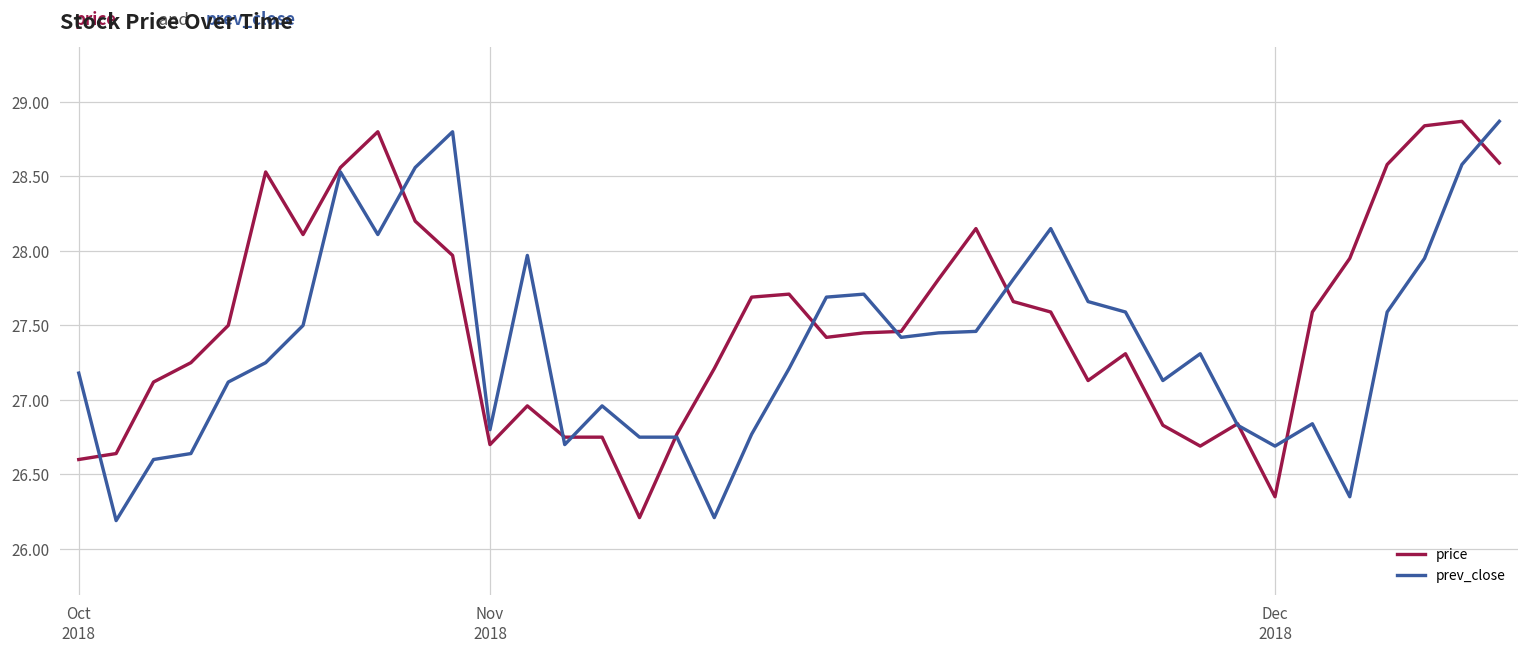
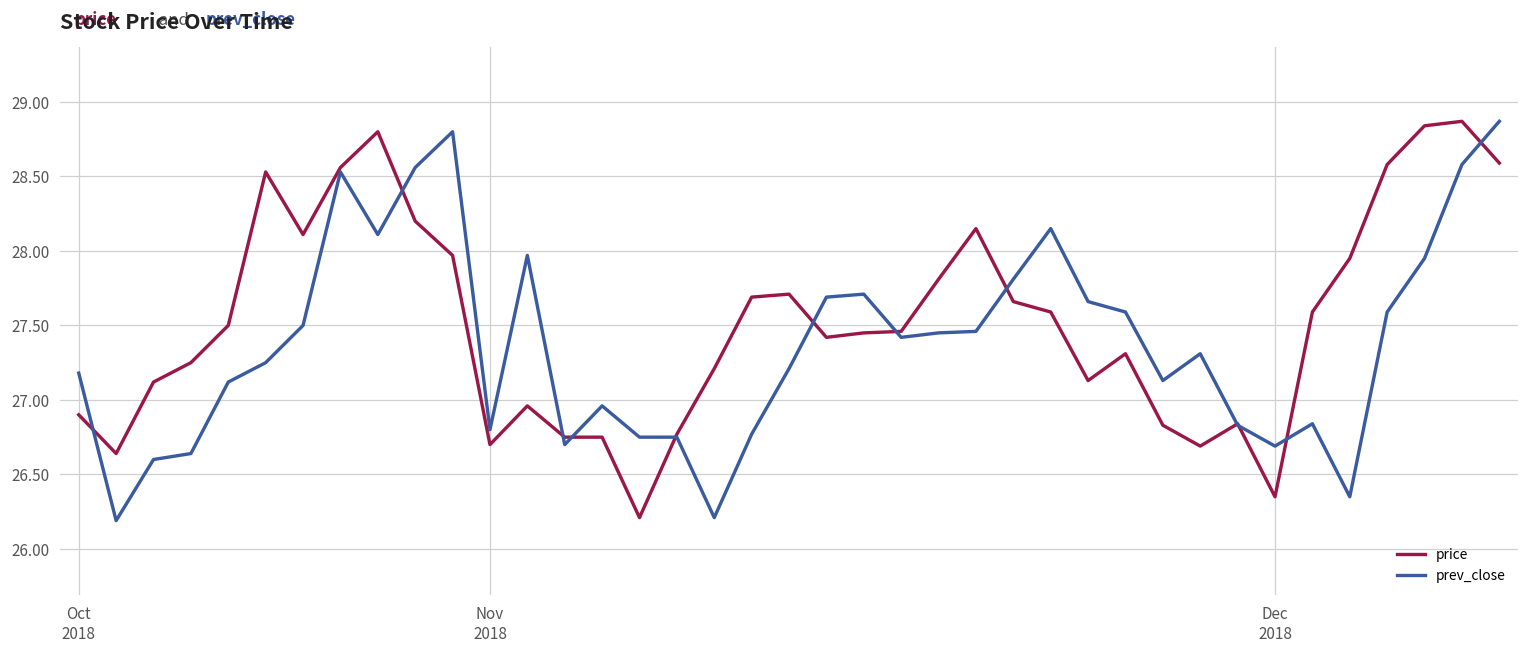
price, Oct 2018: 26.6 -> 26.9
